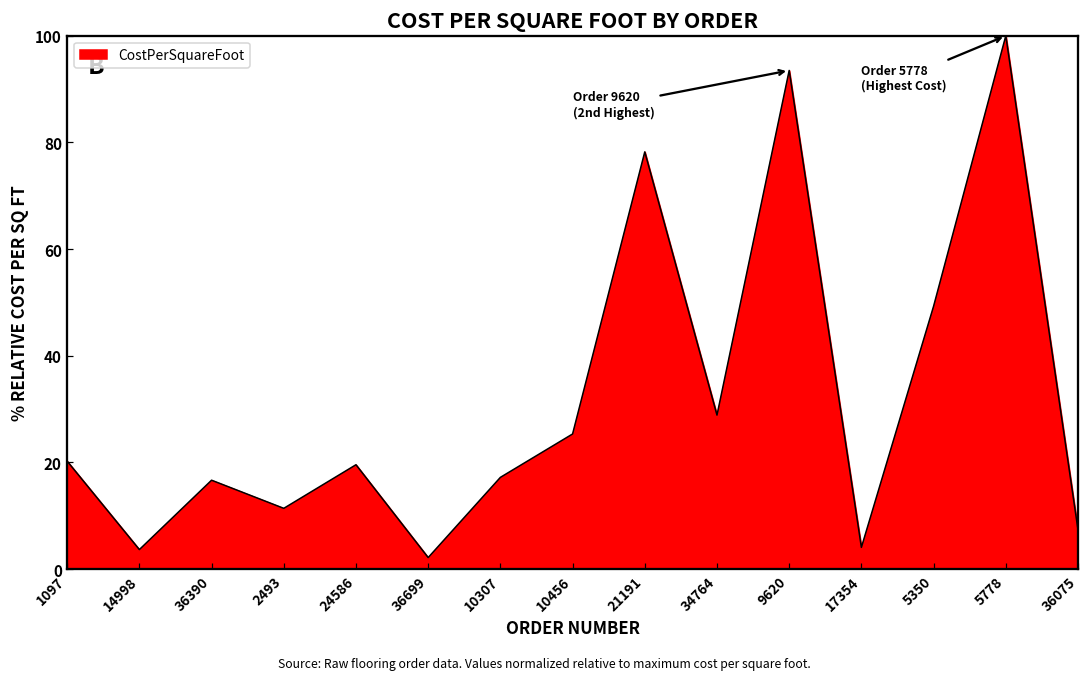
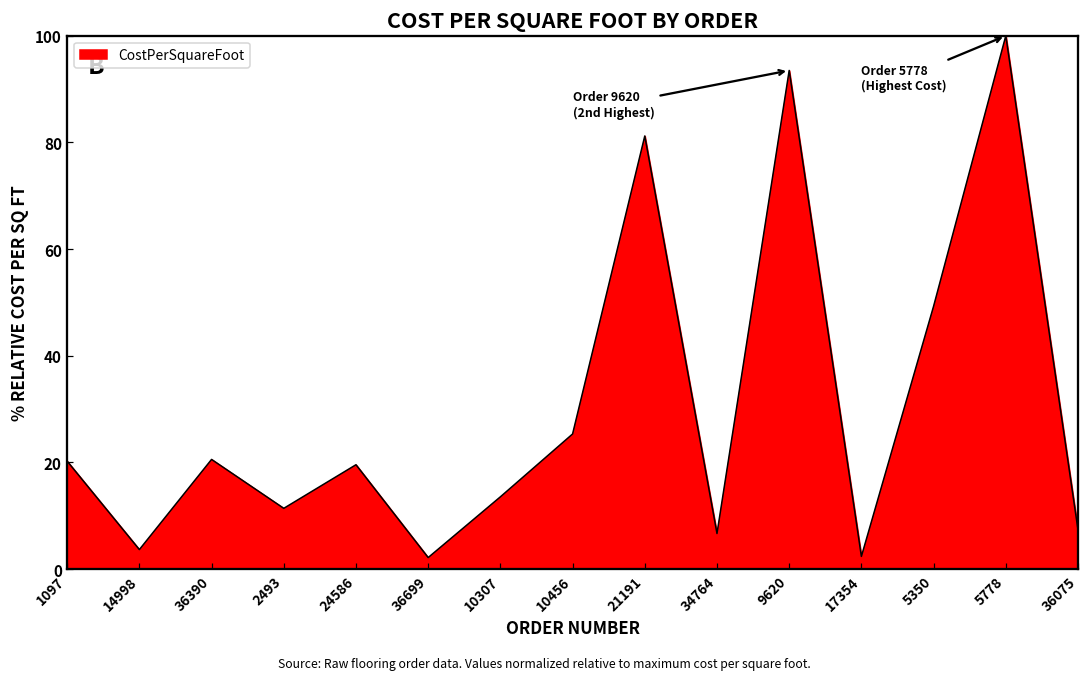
36390: 17 -> 21
10307: 17 -> 14
21191: 78 -> 81
34764: 29 -> 7
17354: 4 -> 2
